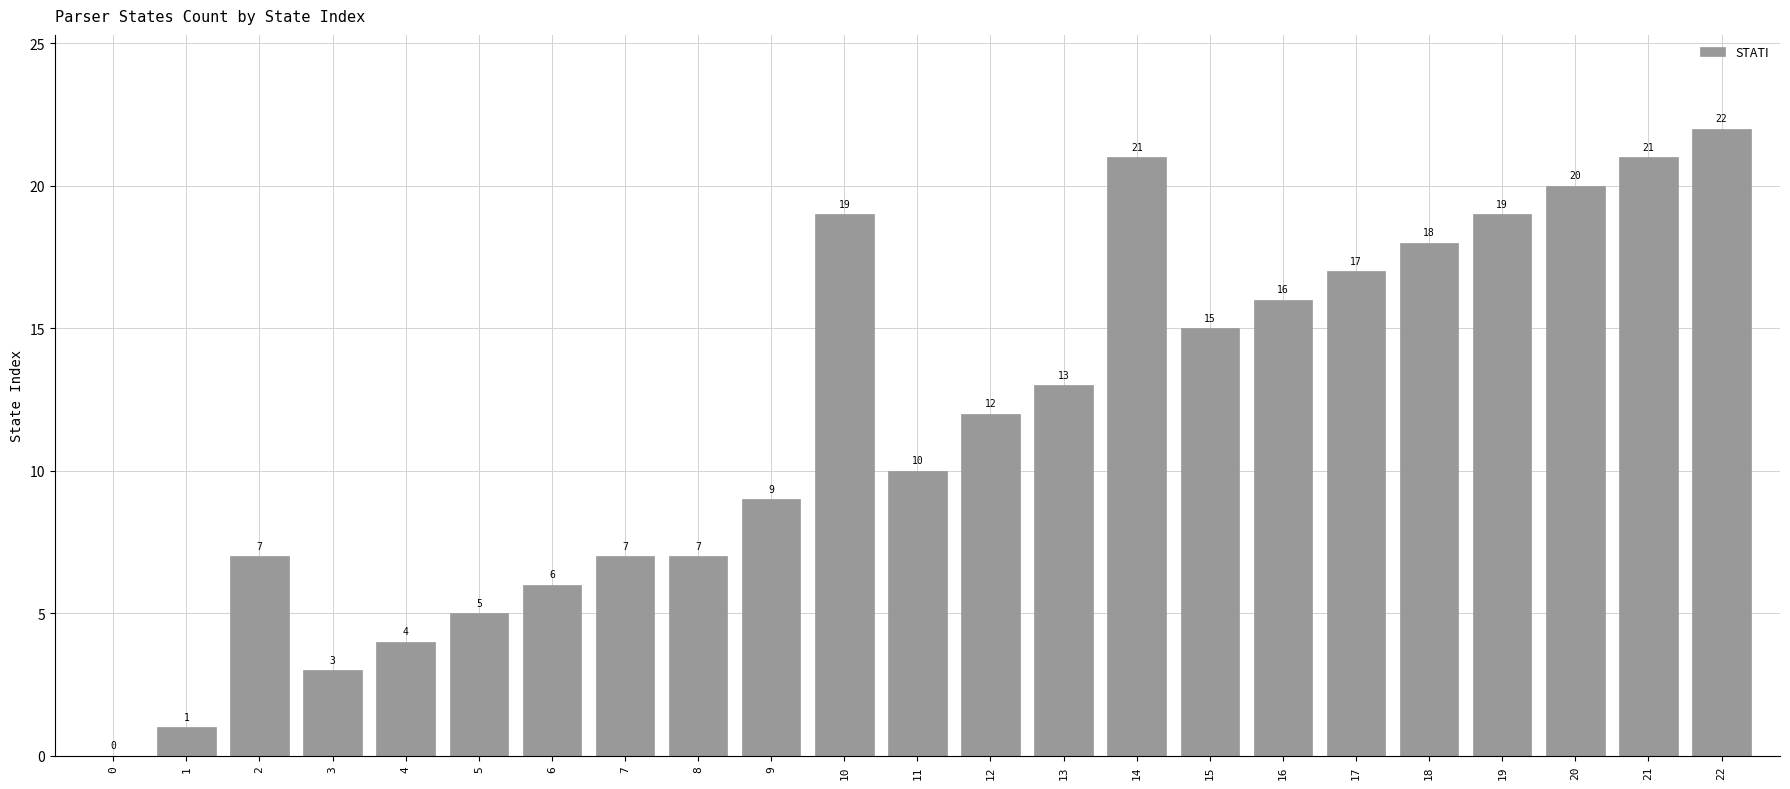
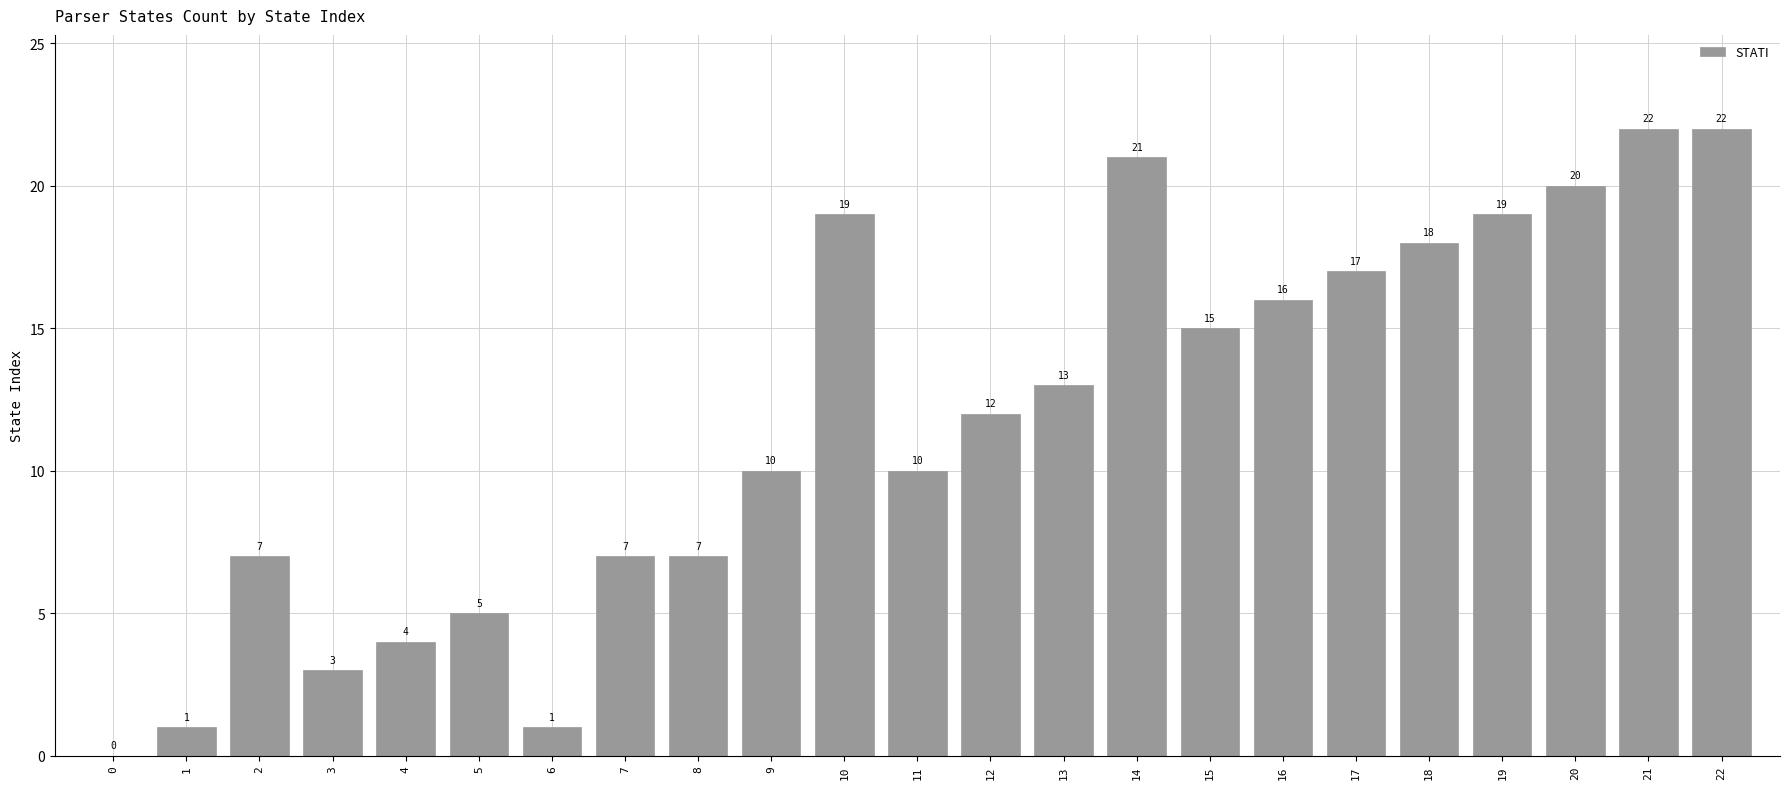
6: 6 -> 1
9: 9 -> 10
21: 21 -> 22
